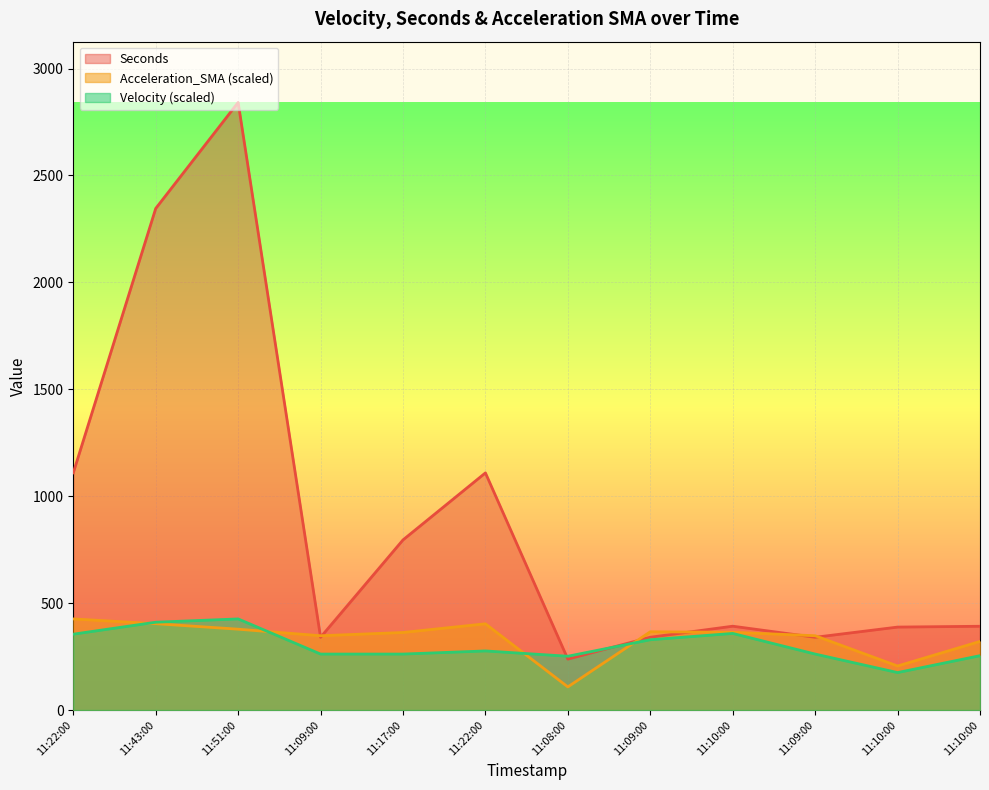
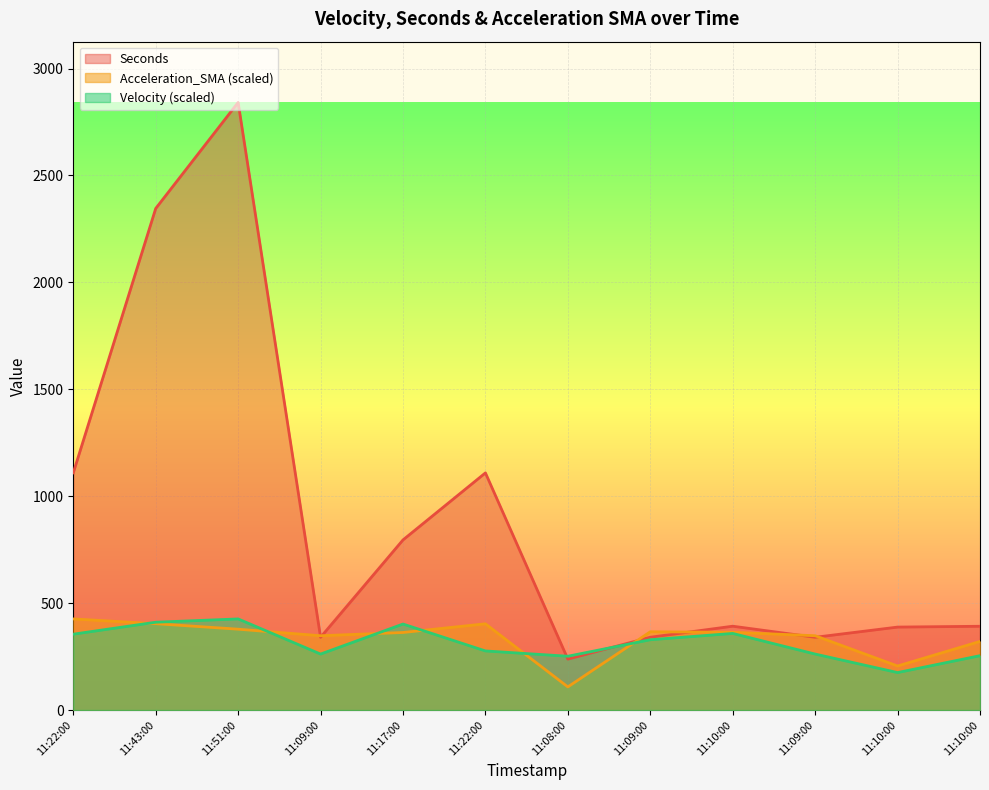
Velocity (scaled), 11:17:00: 260 -> 400
